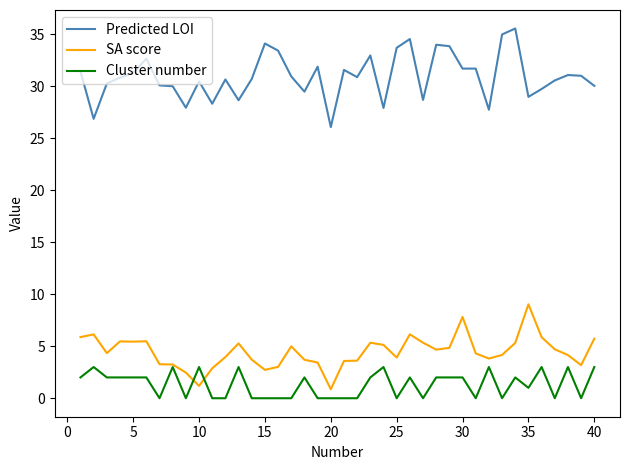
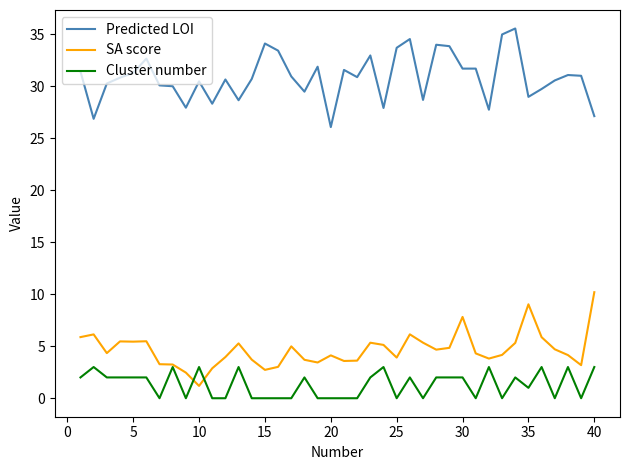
SA score, 20: 0.9 -> 4.1
Predicted LOI, 40: 30.0 -> 27.1
SA score, 40: 5.7 -> 10.2
